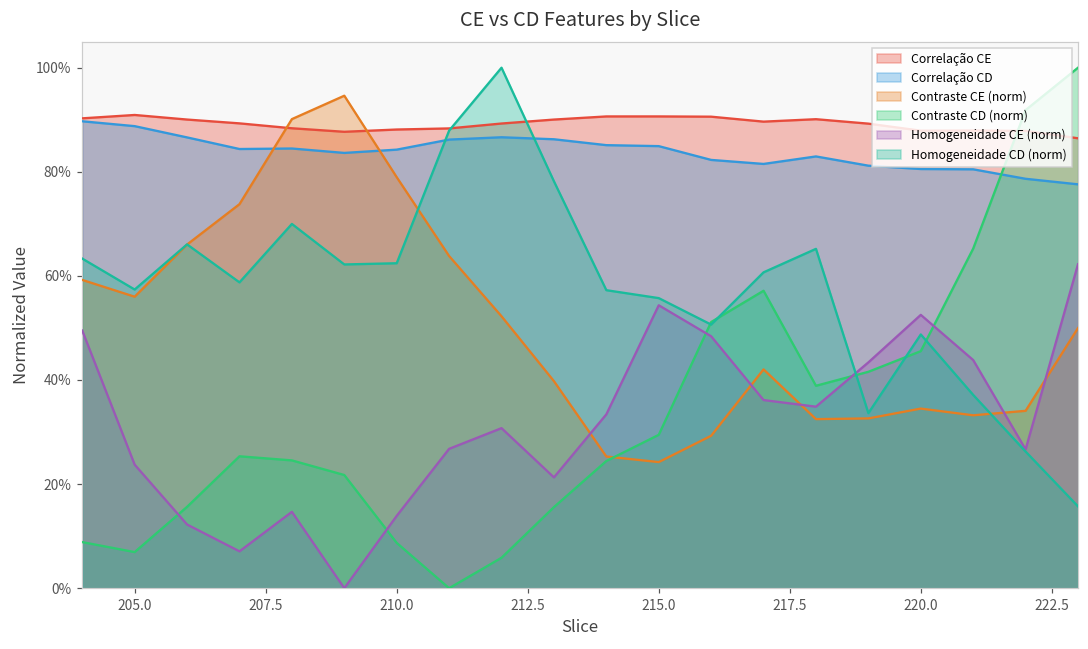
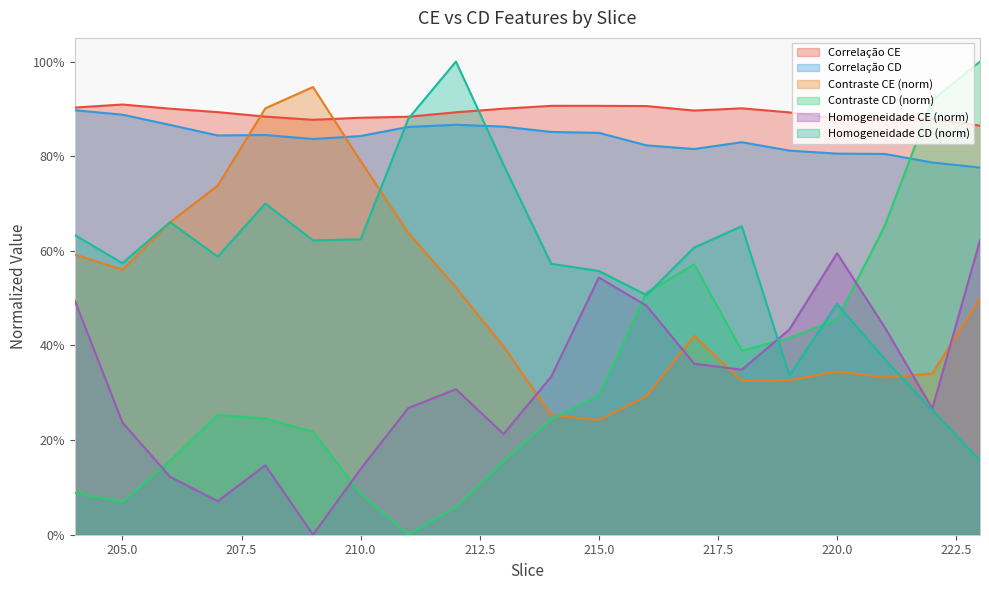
Homogeneidade CE (norm), 220.0: 53% -> 59%
